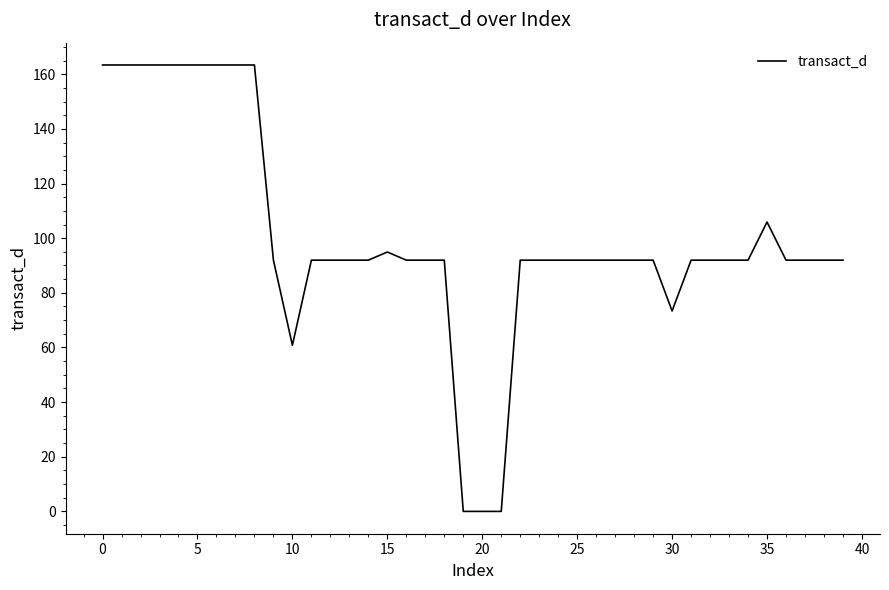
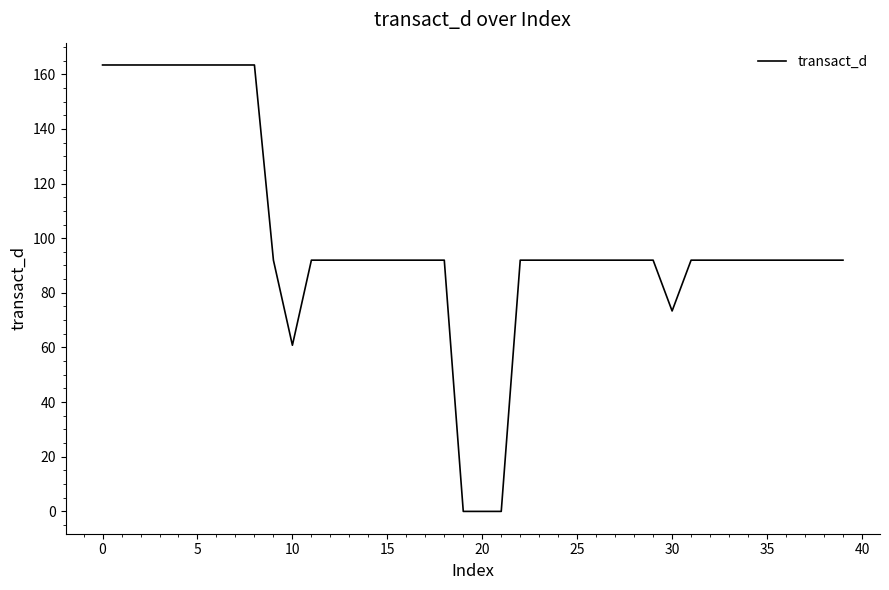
15: 95 -> 92
35: 106 -> 92
